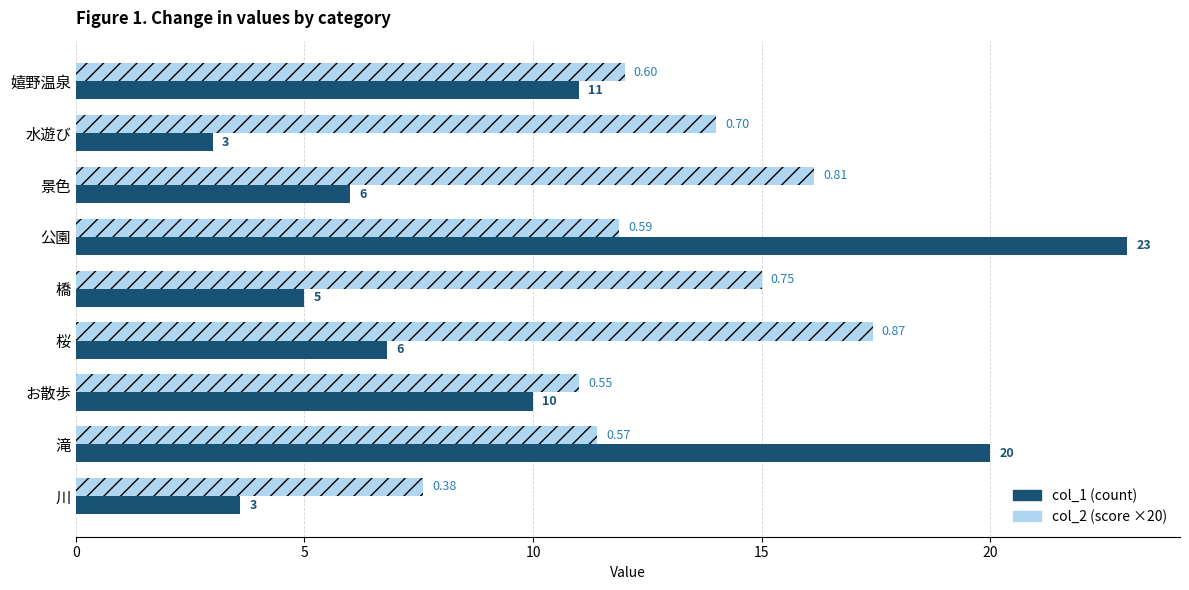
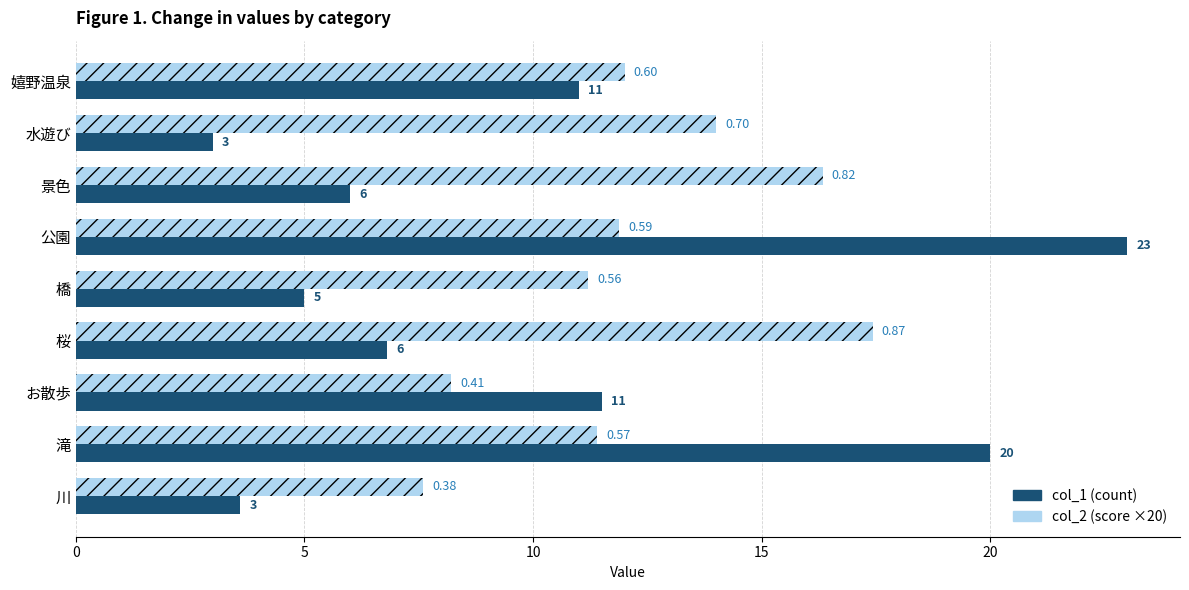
col_2 (score ×20), 景色: 0.81 -> 0.82
col_2 (score ×20), 橋: 0.75 -> 0.56
col_2 (score ×20), お散歩: 0.55 -> 0.41
col_1 (count), お散歩: 10 -> 11
